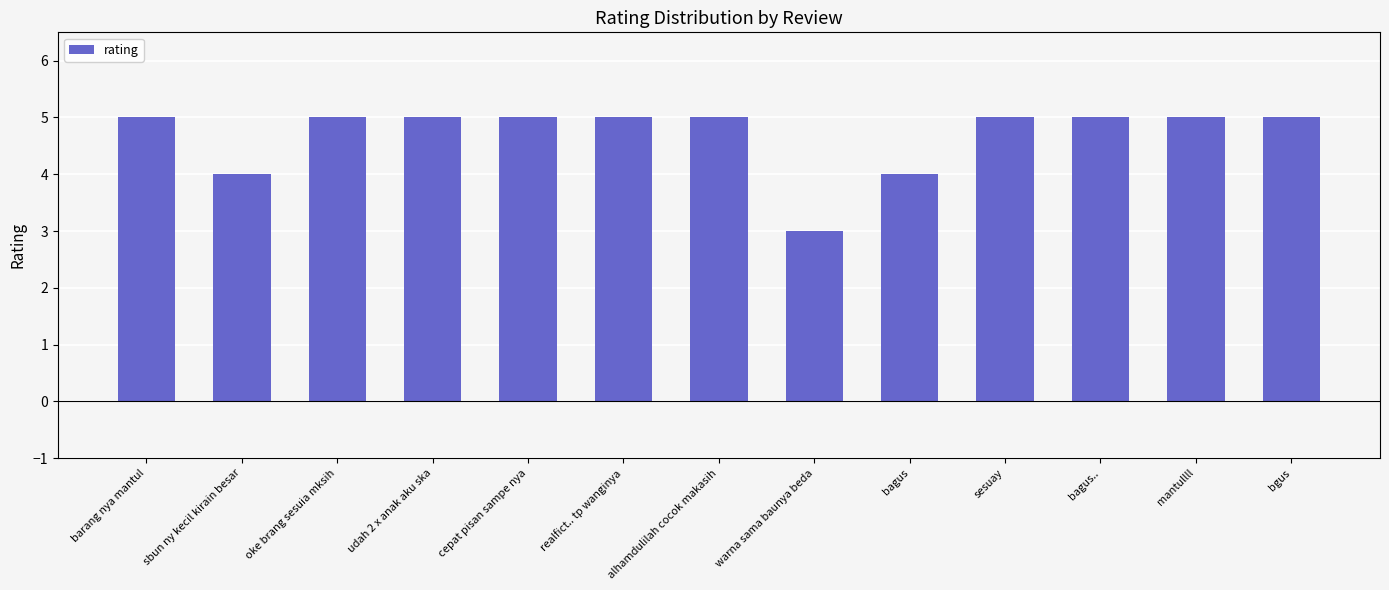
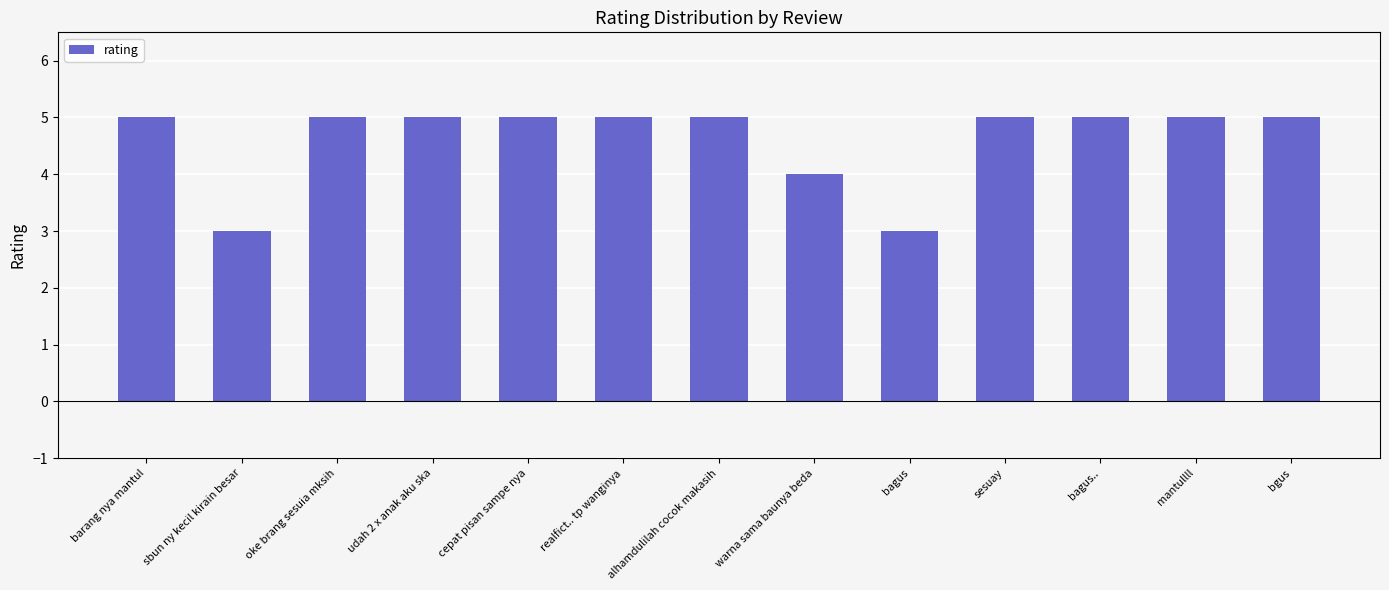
sbun ny kecil kirain besar: 4 -> 3
warna sama baunya beda: 3 -> 4
bagus: 4 -> 3
